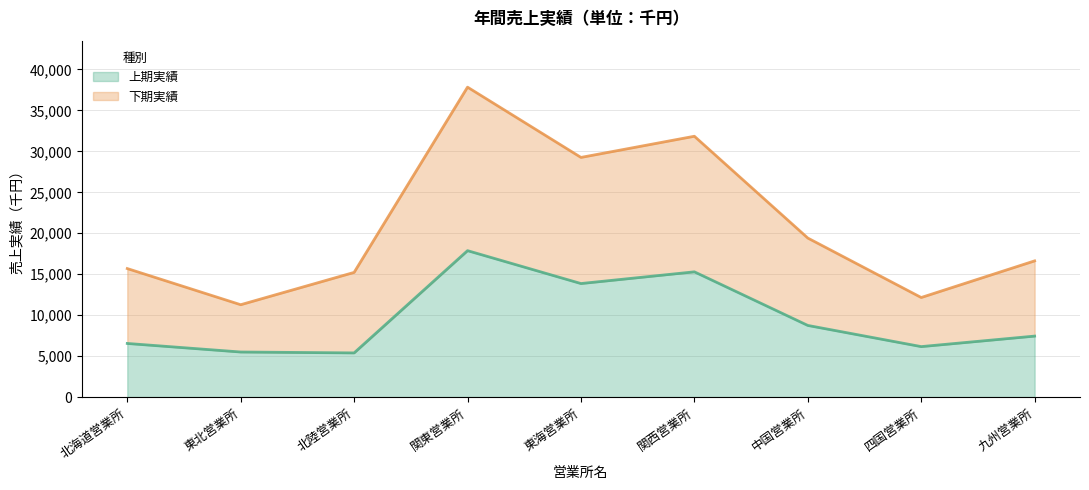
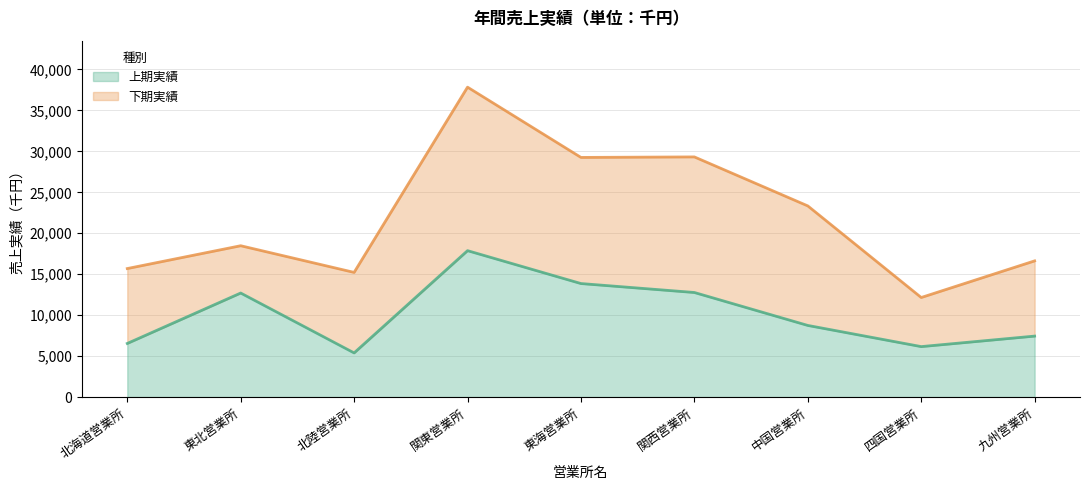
上期実績, 東北営業所: 6,000 -> 13,000
上期実績, 関西営業所: 15,000 -> 13,000
下期実績, 中国営業所: 11,000 -> 15,000
